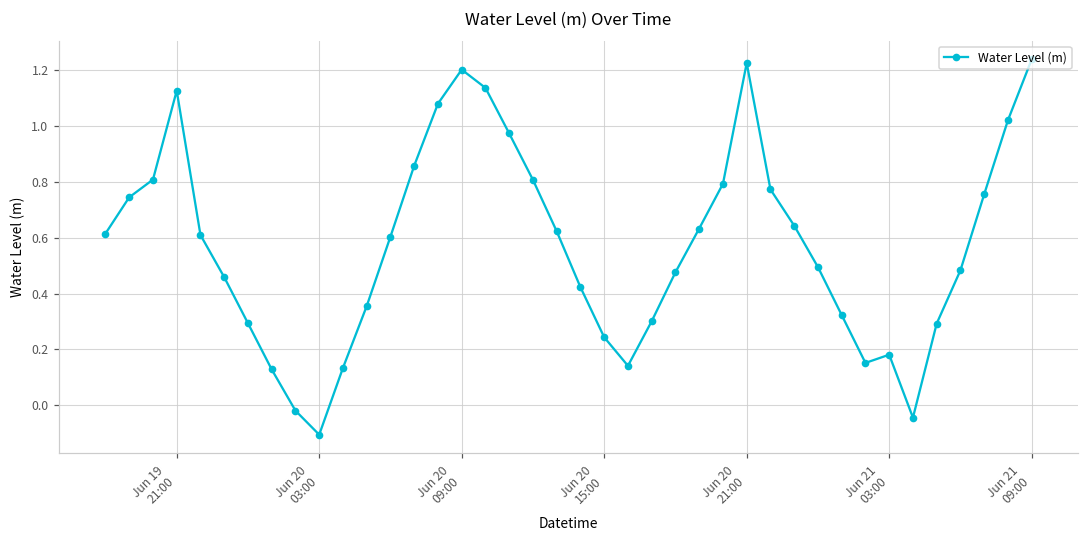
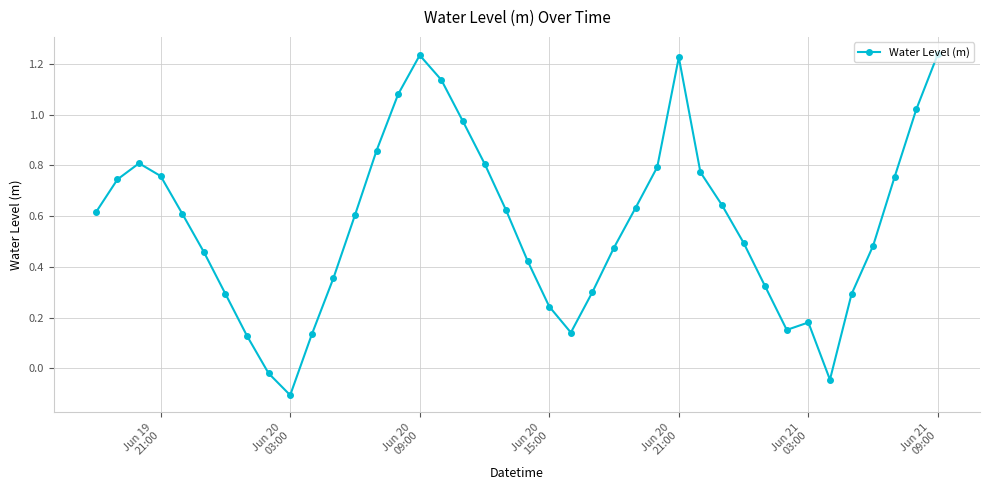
Jun 19 21:00: 1.13 -> 0.76
Jun 20 09:00: 1.20 -> 1.23
